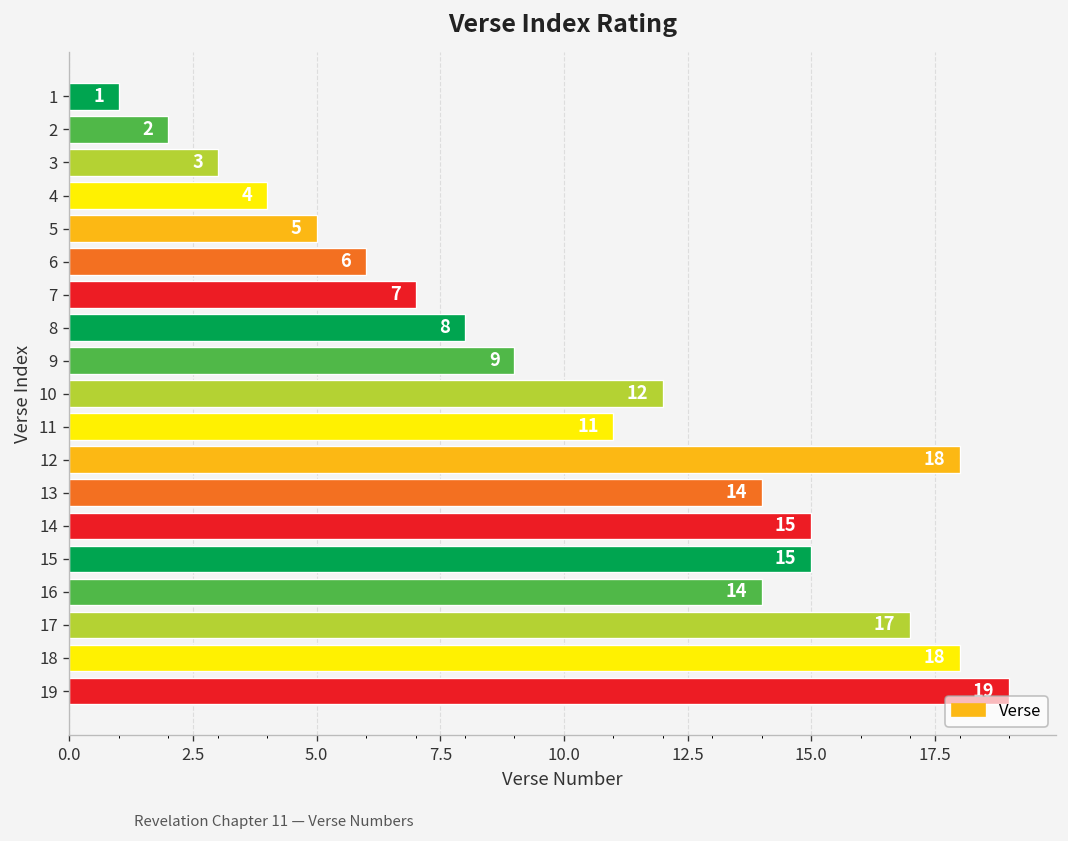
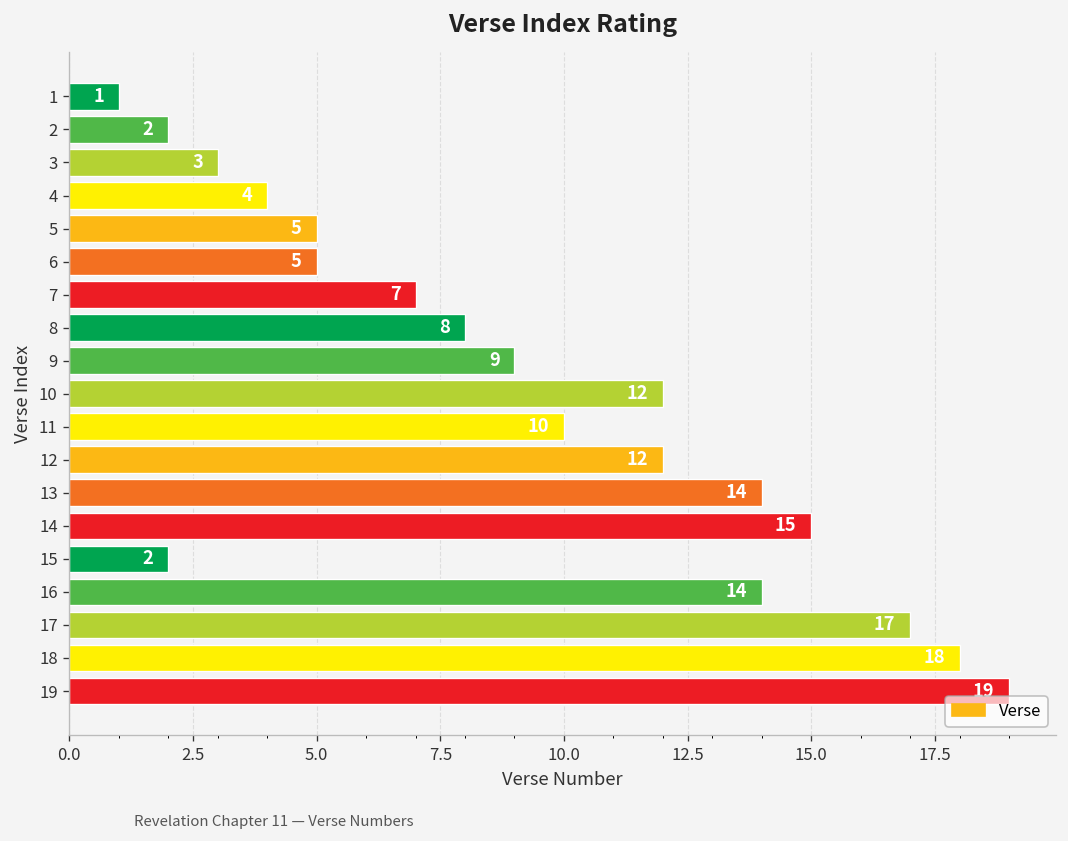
6: 6 -> 5
11: 11 -> 10
12: 18 -> 12
15: 15 -> 2
